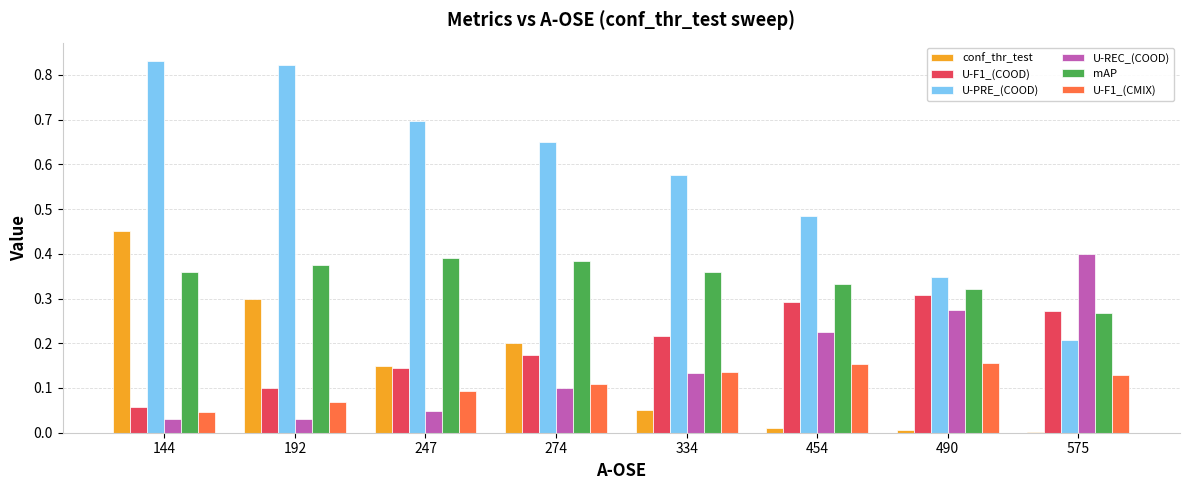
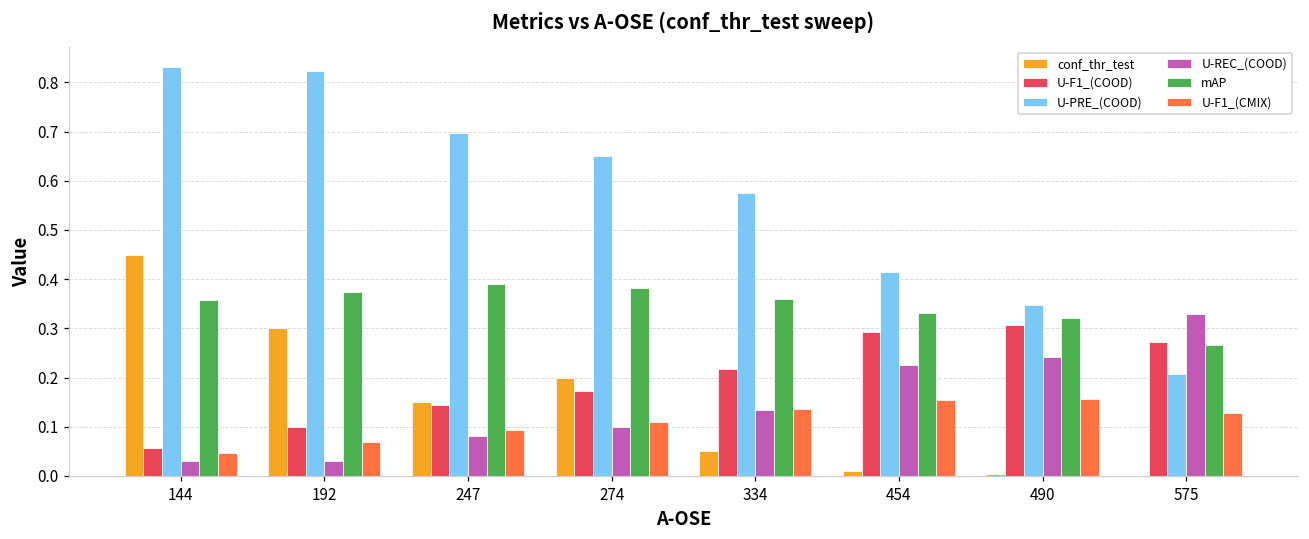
U-REC_(COOD), 247: 0.05 -> 0.08
U-PRE_(COOD), 454: 0.48 -> 0.41
U-REC_(COOD), 490: 0.28 -> 0.24
U-REC_(COOD), 575: 0.40 -> 0.33
